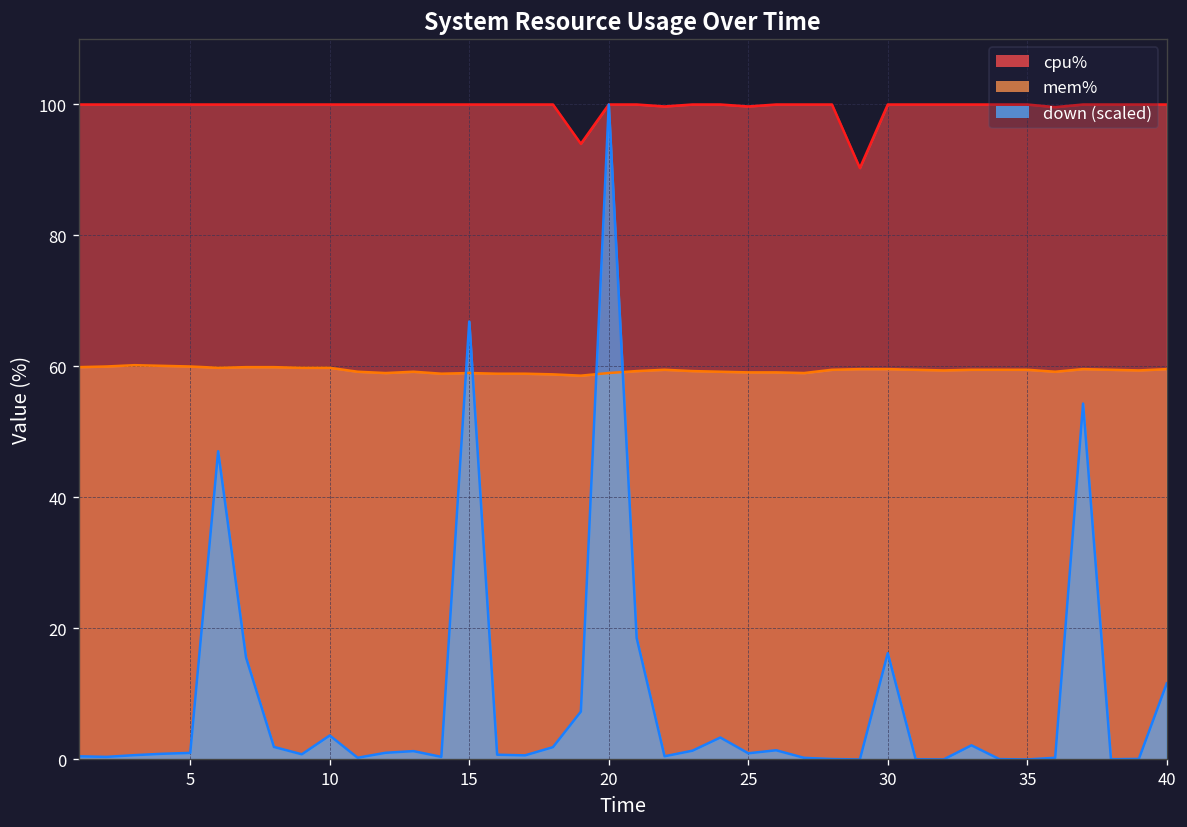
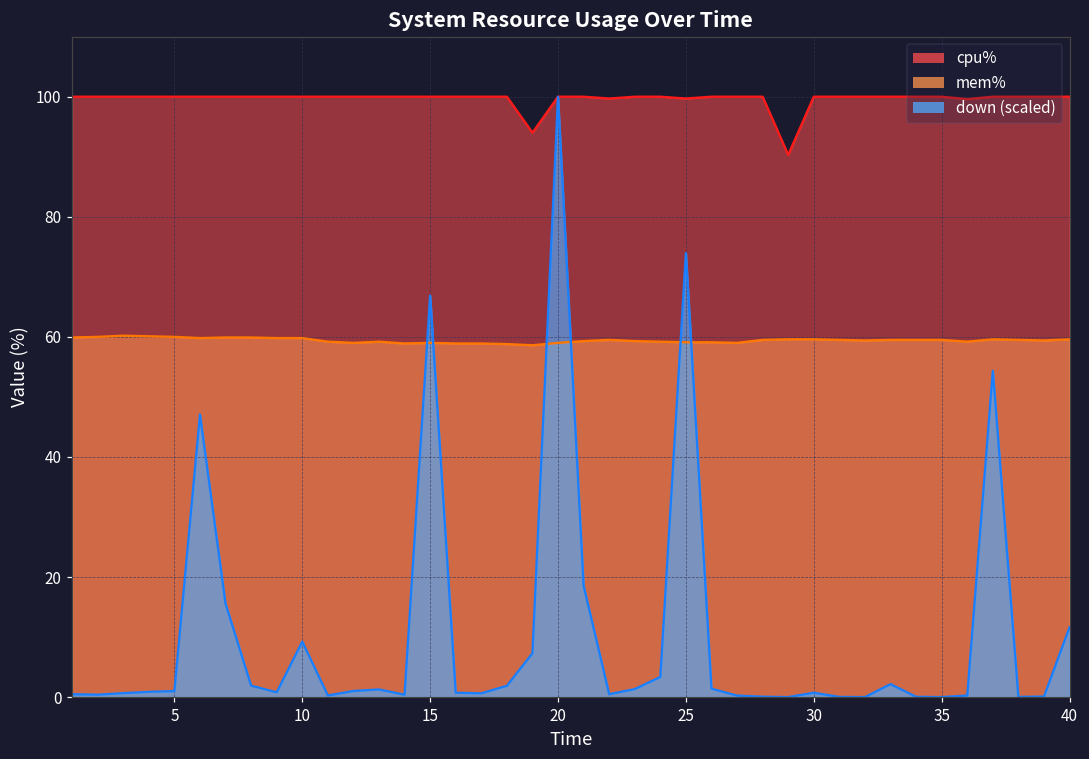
down (scaled), 10: 4 -> 9
down (scaled), 25: 1 -> 74
down (scaled), 30: 16 -> 1
